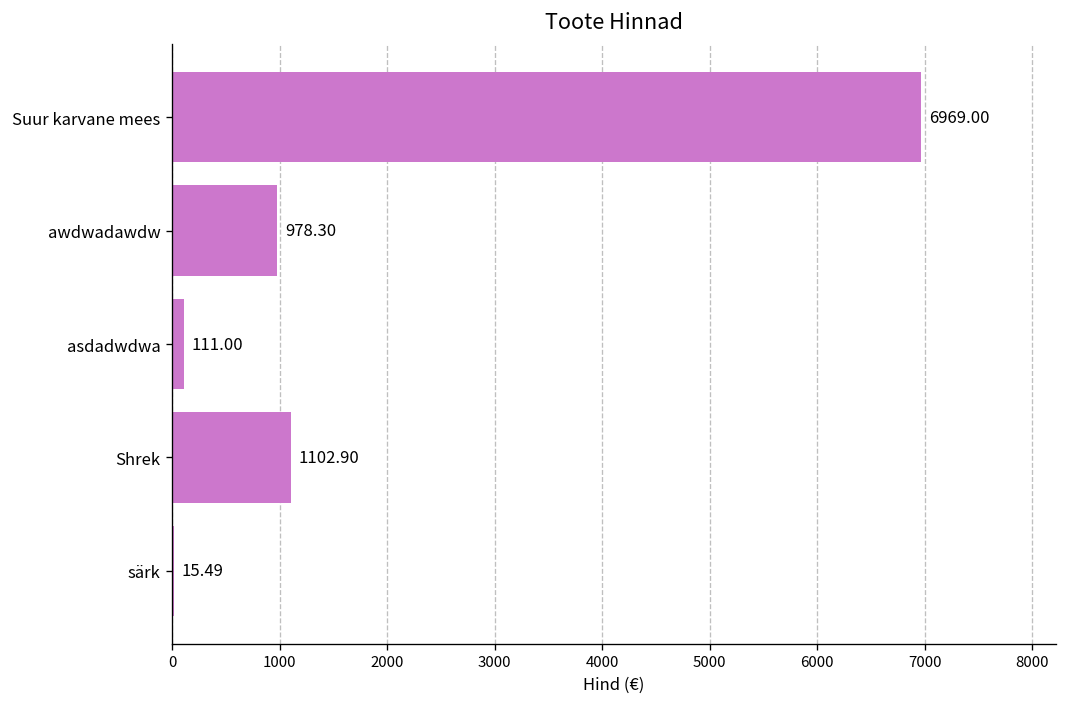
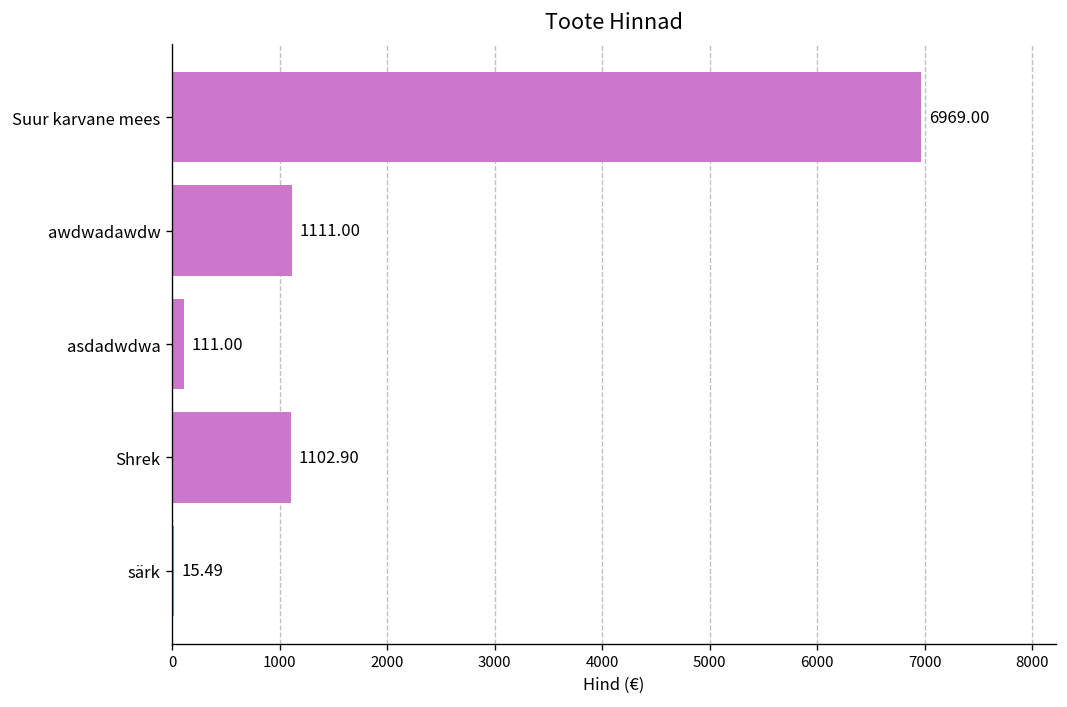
awdwadawdw: 978.30 -> 1111.00
